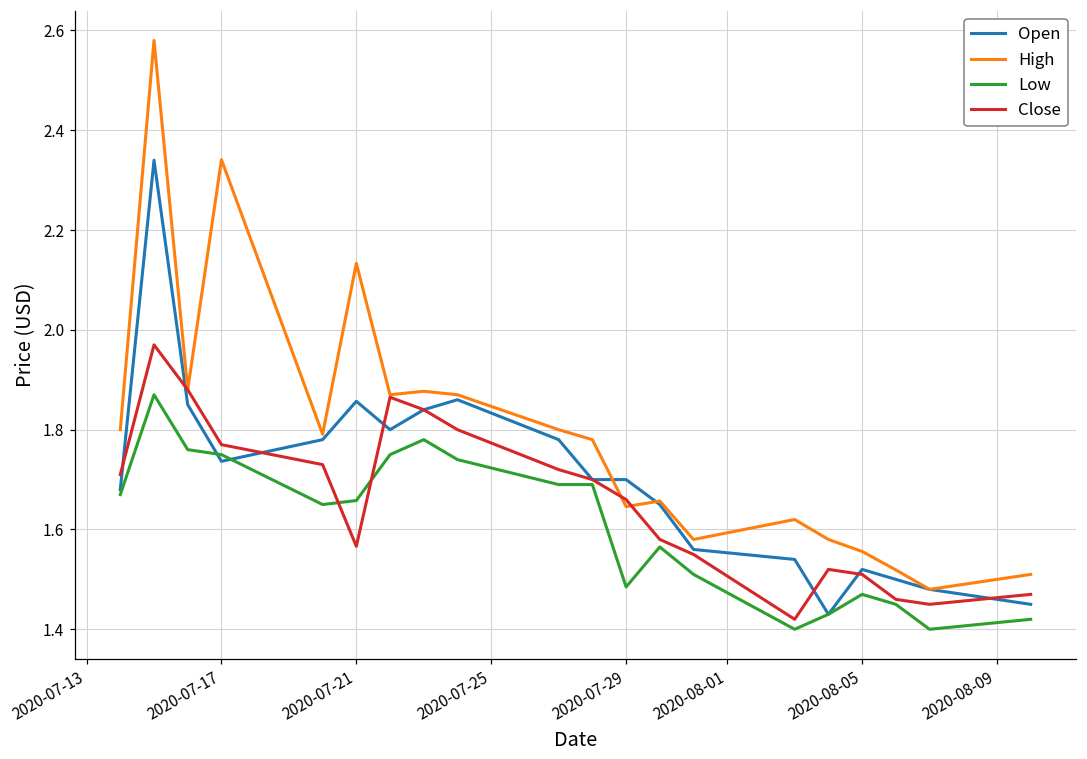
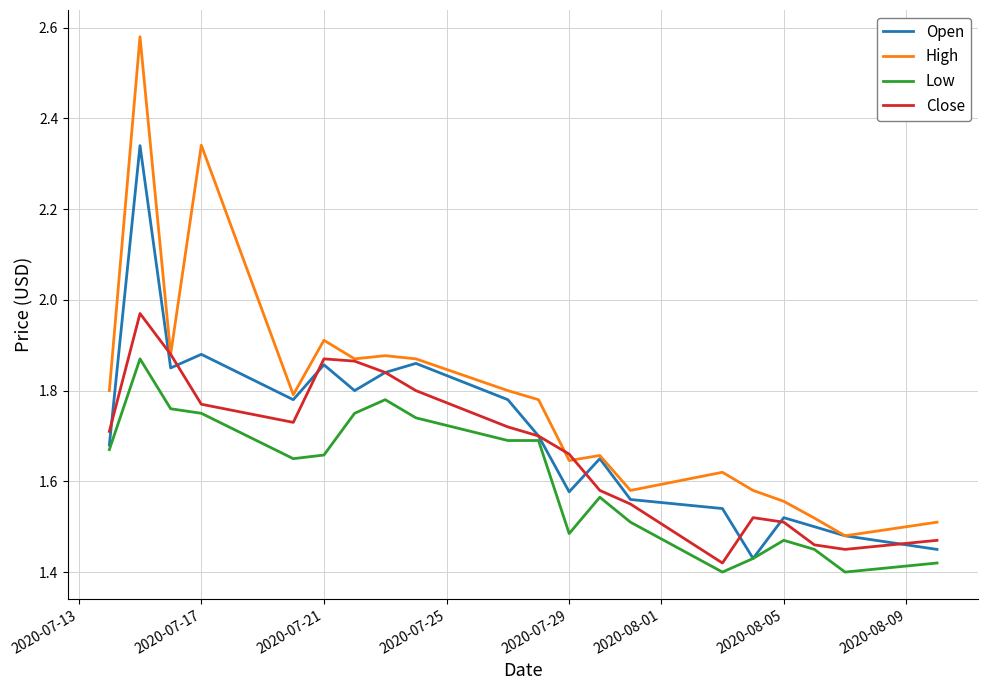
Open, 2020-07-17: 1.74 -> 1.88
High, 2020-07-21: 2.13 -> 1.91
Close, 2020-07-21: 1.57 -> 1.87
Open, 2020-07-29: 1.70 -> 1.58
